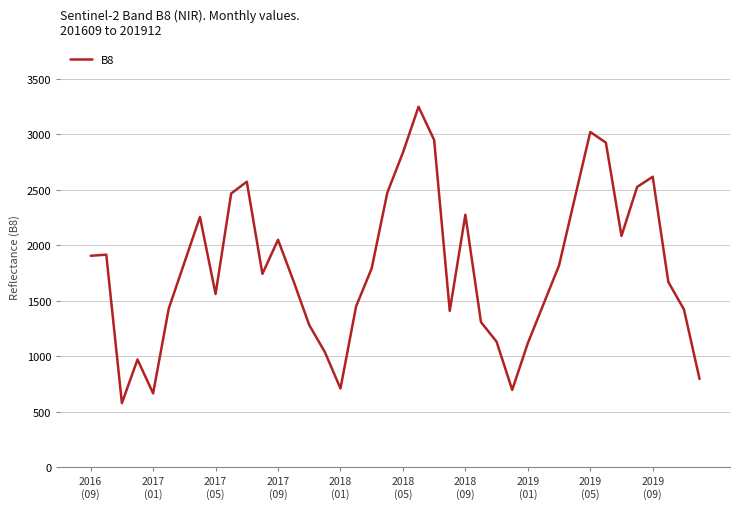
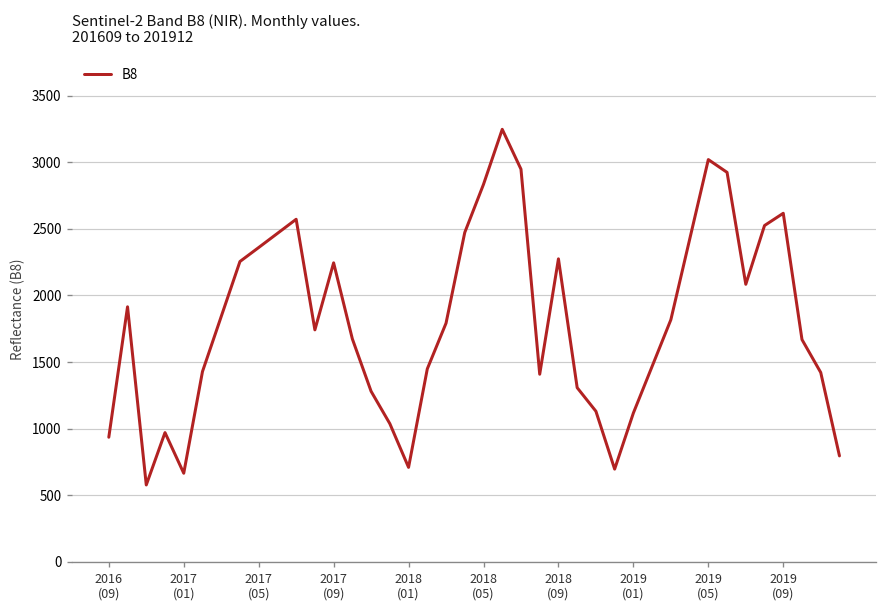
2016 (09): 1910 -> 940
2017 (05): 1560 -> 2360
2017 (09): 2050 -> 2250
